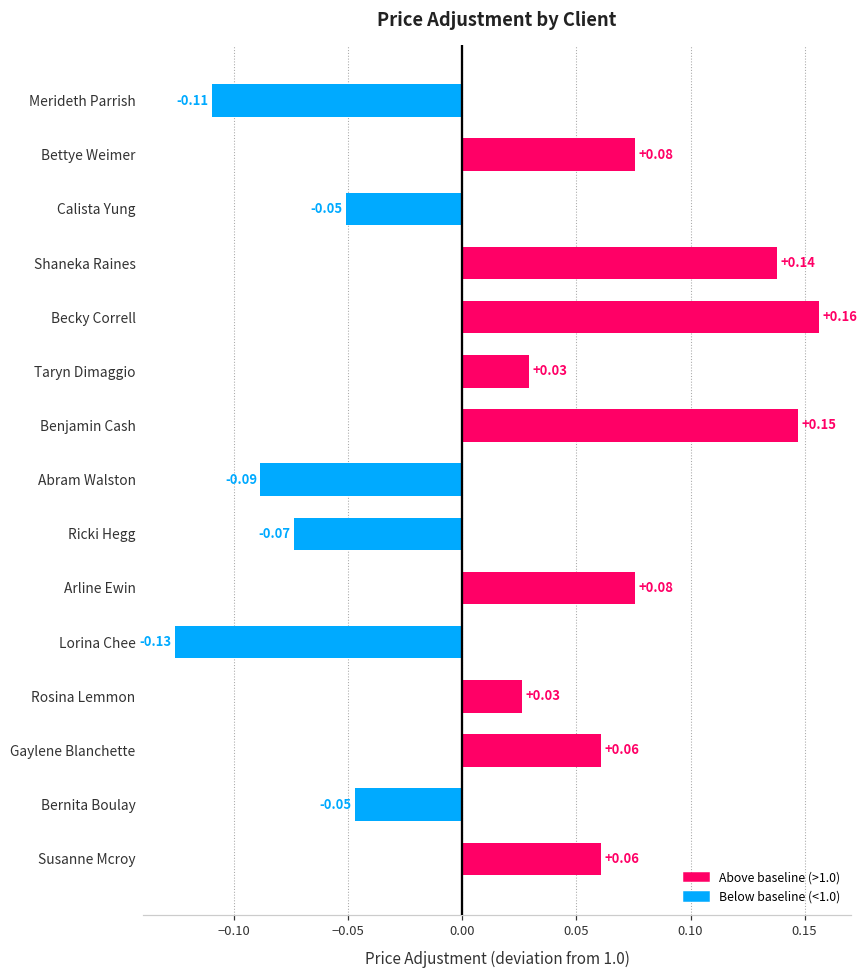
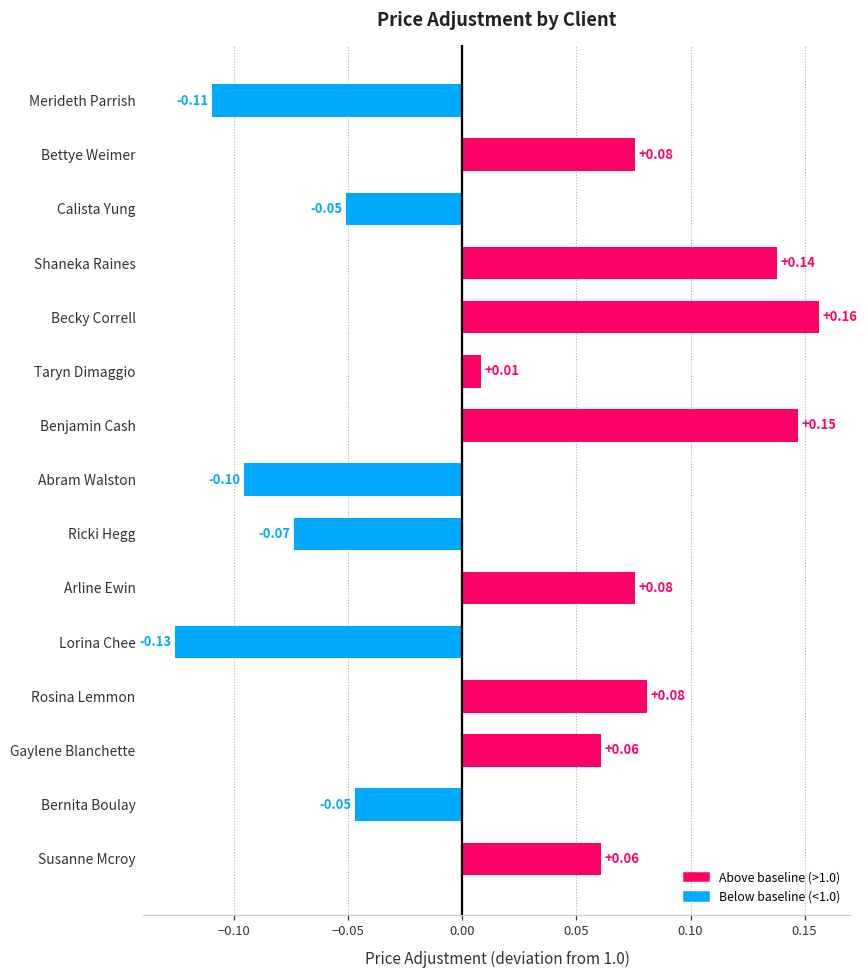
Taryn Dimaggio: +0.03 -> +0.01
Abram Walston: -0.09 -> -0.10
Rosina Lemmon: +0.03 -> +0.08
